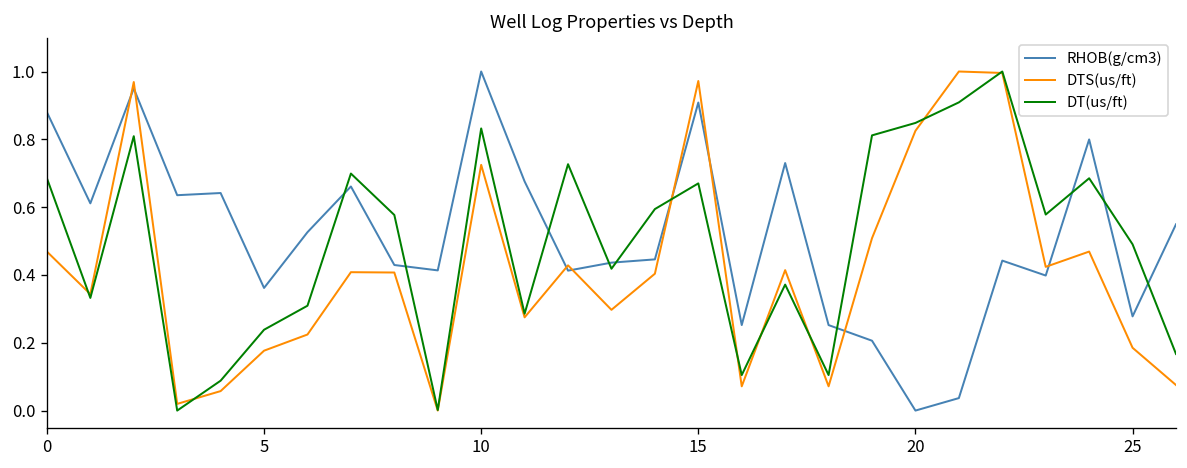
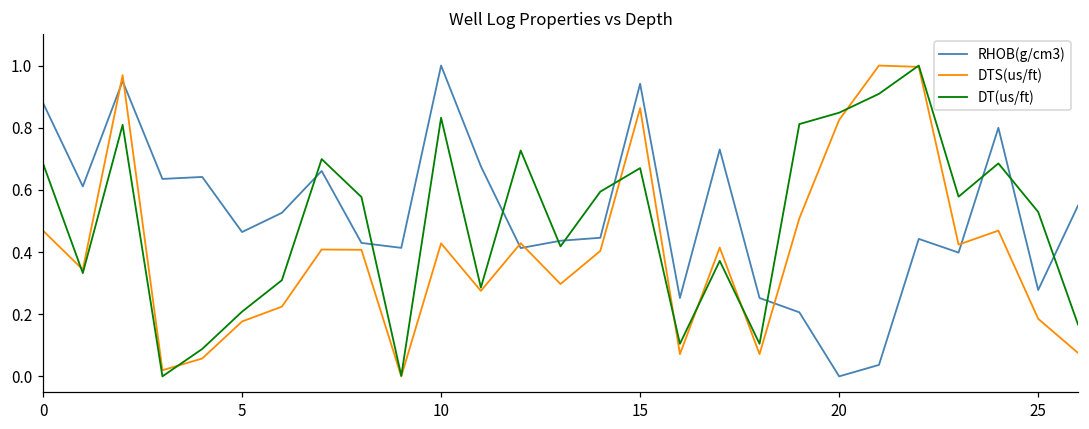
RHOB(g/cm3), 5: 0.36 -> 0.46
DT(us/ft), 5: 0.24 -> 0.21
DTS(us/ft), 10: 0.72 -> 0.43
RHOB(g/cm3), 15: 0.91 -> 0.94
DTS(us/ft), 15: 0.97 -> 0.86
DT(us/ft), 25: 0.49 -> 0.53
